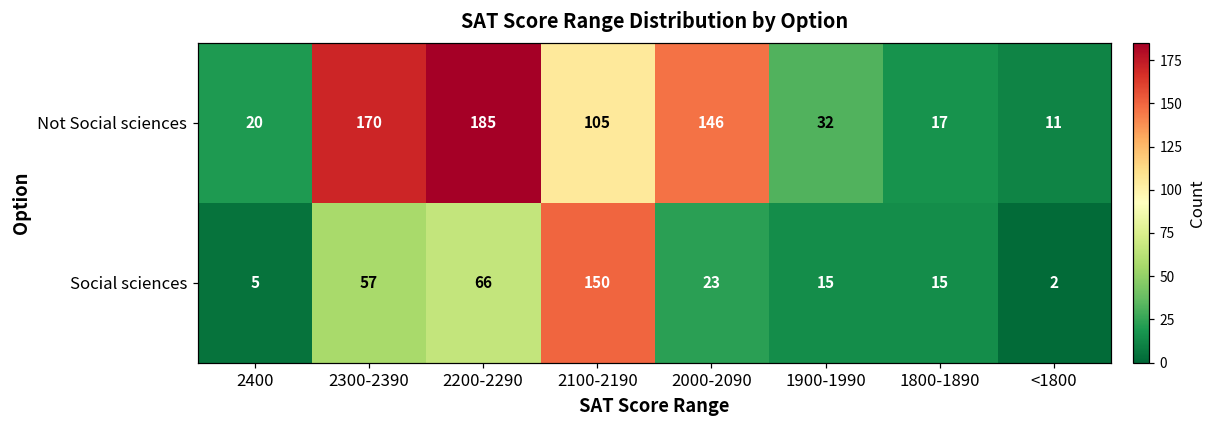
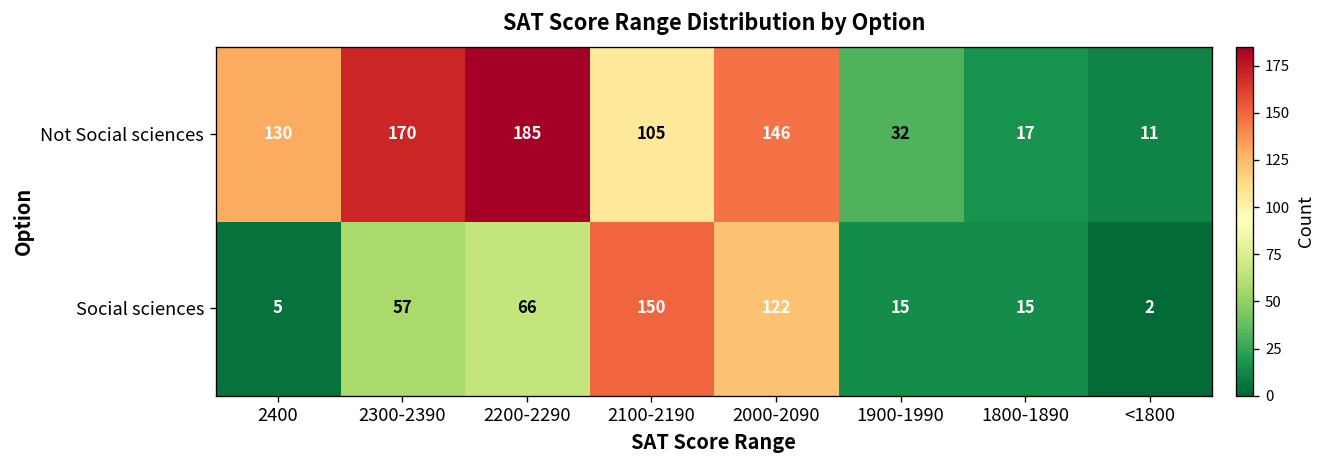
Not Social sciences, 2400: 20 -> 130
Social sciences, 2000-2090: 23 -> 122
